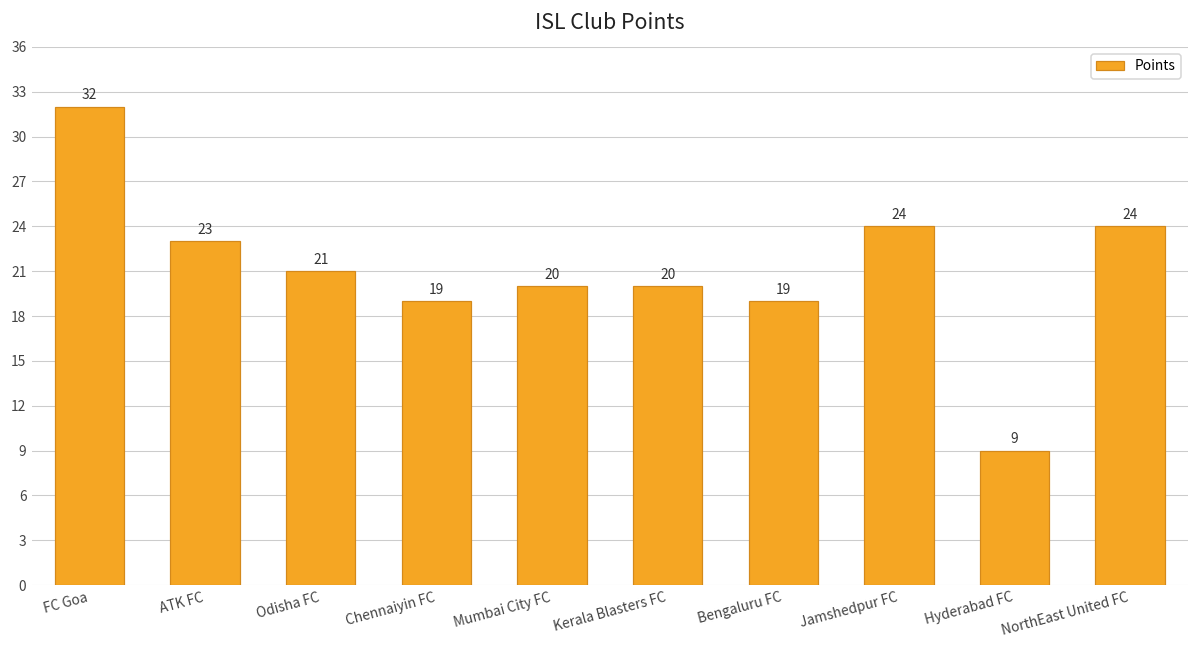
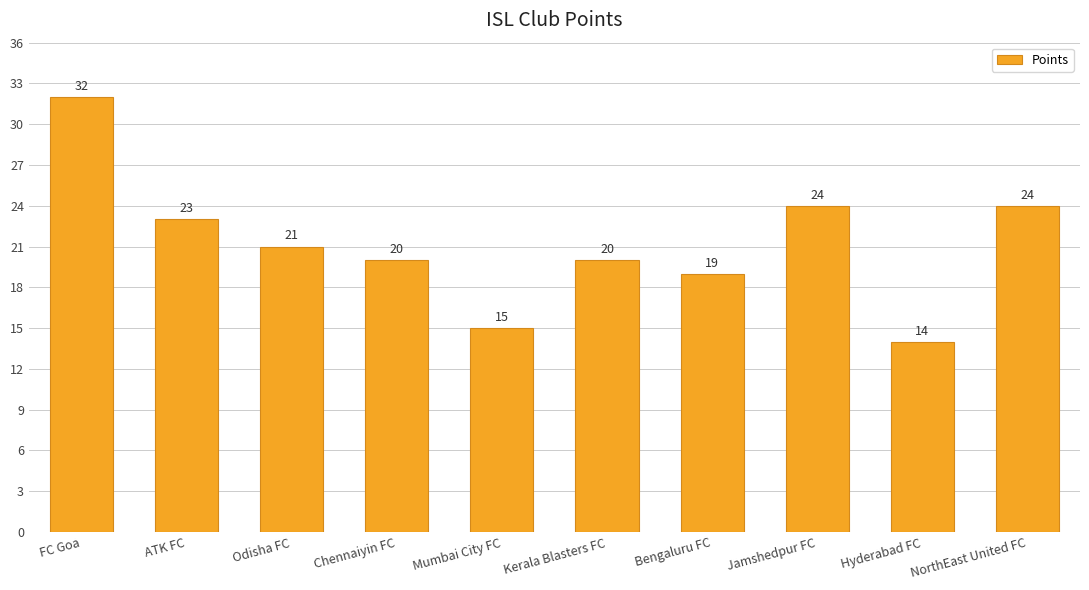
Chennaiyin FC: 19 -> 20
Mumbai City FC: 20 -> 15
Hyderabad FC: 9 -> 14
